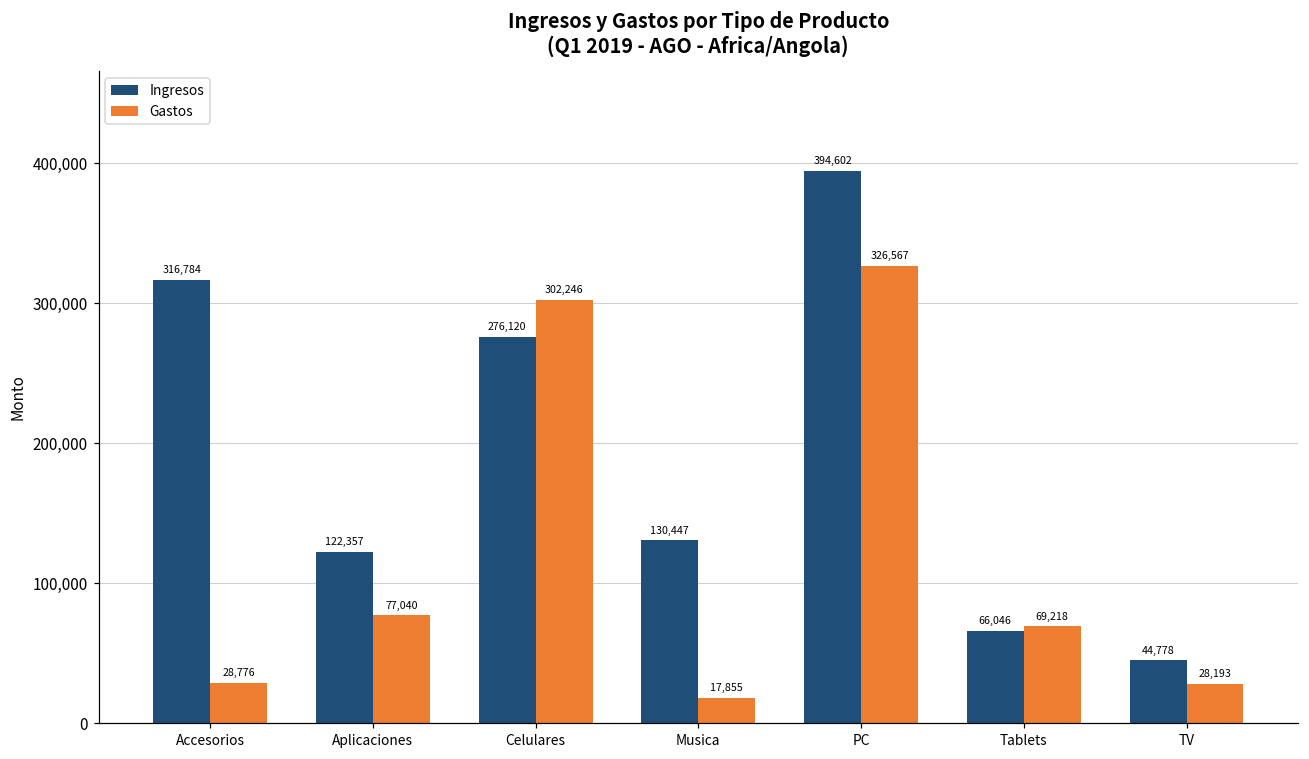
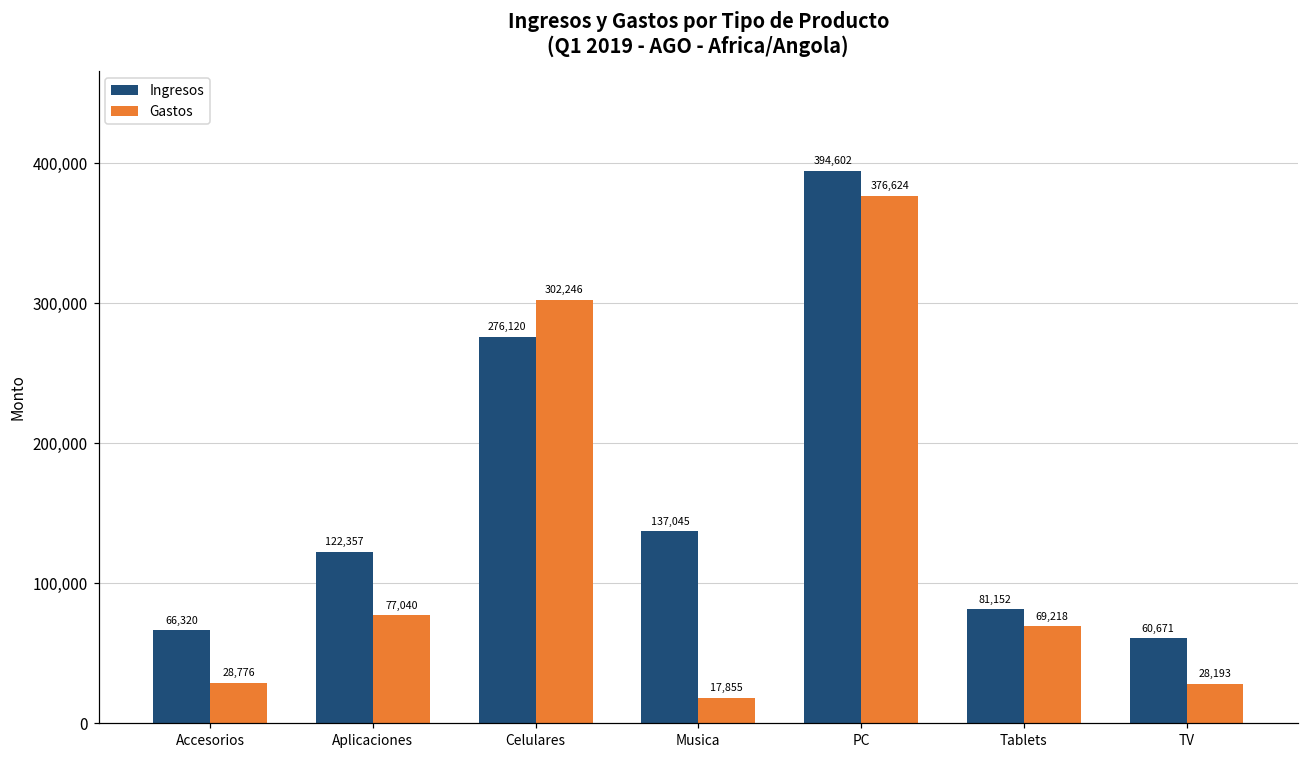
Ingresos, Accesorios: 316,784 -> 66,320
Ingresos, Musica: 130,447 -> 137,045
Gastos, PC: 326,567 -> 376,624
Ingresos, Tablets: 66,046 -> 81,152
Ingresos, TV: 44,778 -> 60,671
